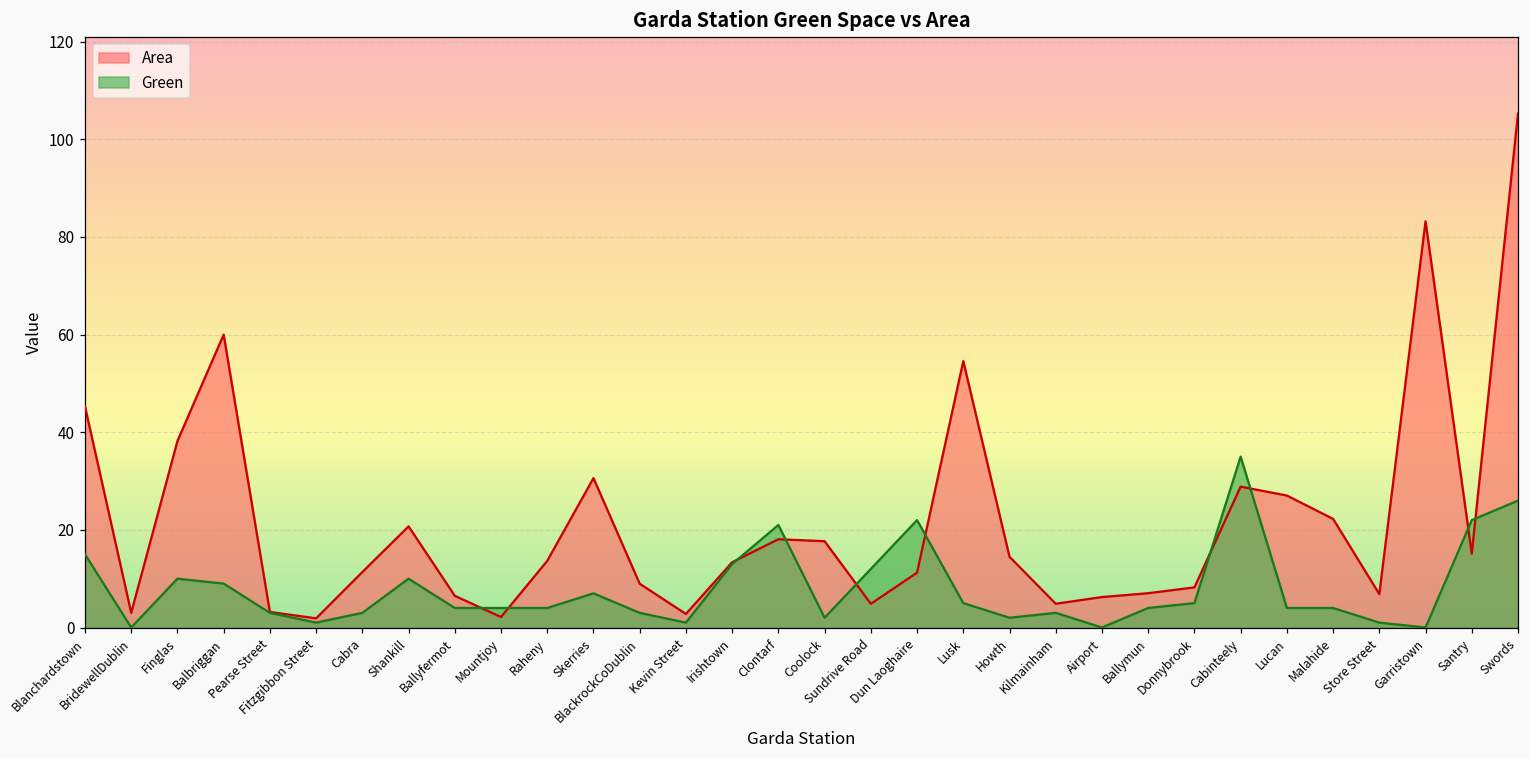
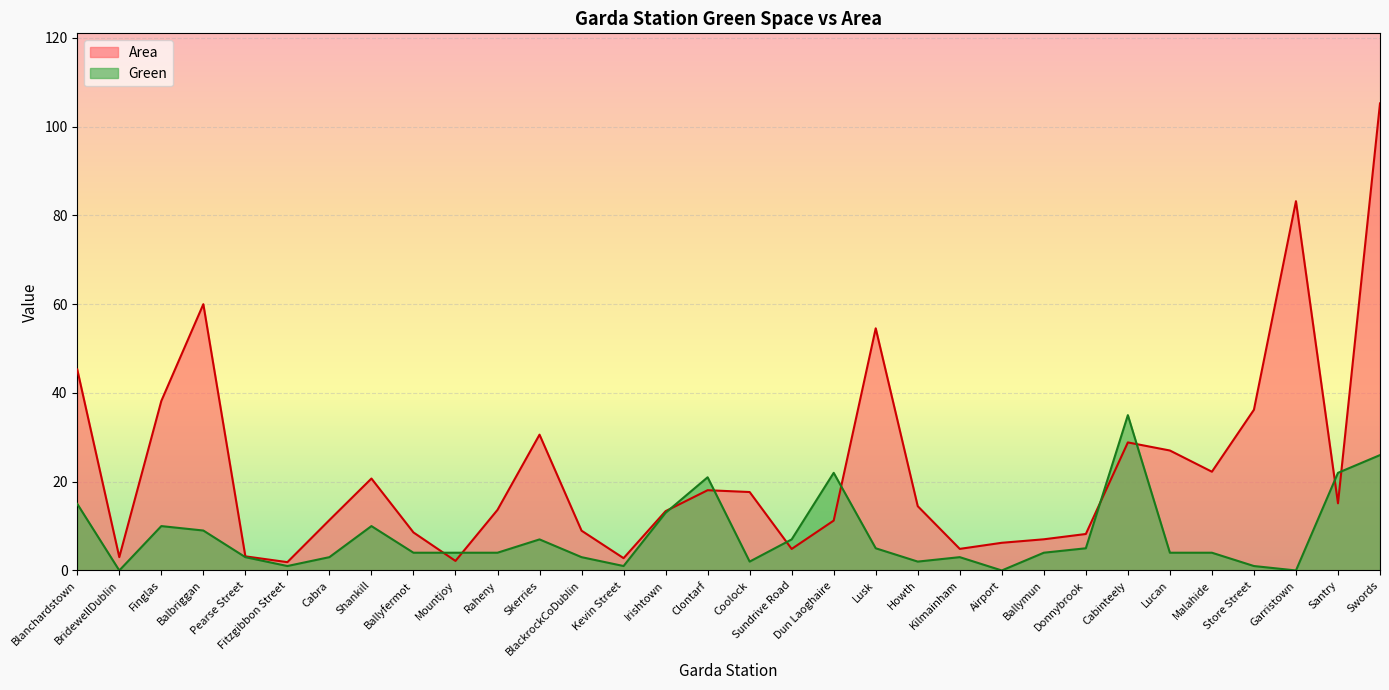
Area, Ballyfermot: 6 -> 9
Green, Sundrive Road: 12 -> 7
Area, Store Street: 7 -> 36
